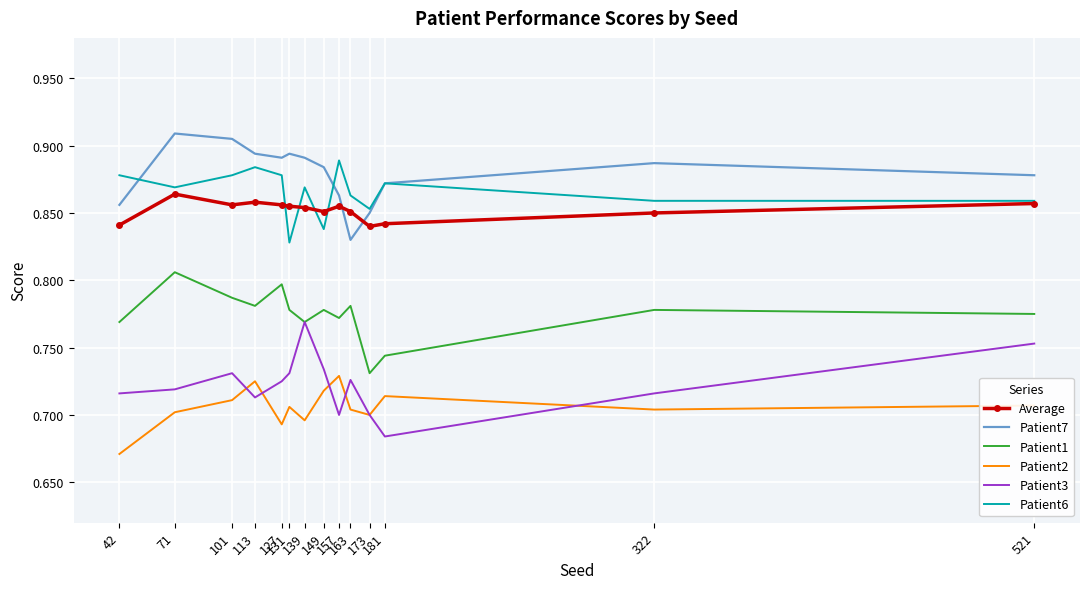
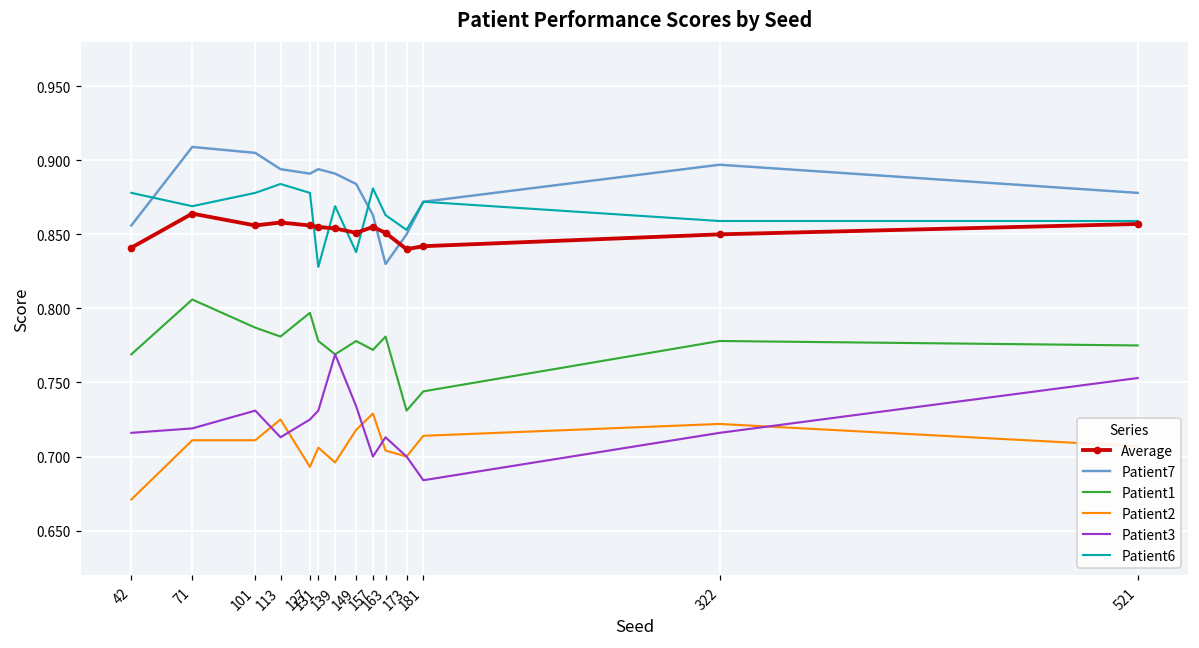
Patient2, 71: 0.702 -> 0.711
Patient6, 157: 0.889 -> 0.881
Patient3, 163: 0.726 -> 0.713
Patient7, 322: 0.887 -> 0.897
Patient2, 322: 0.704 -> 0.722
